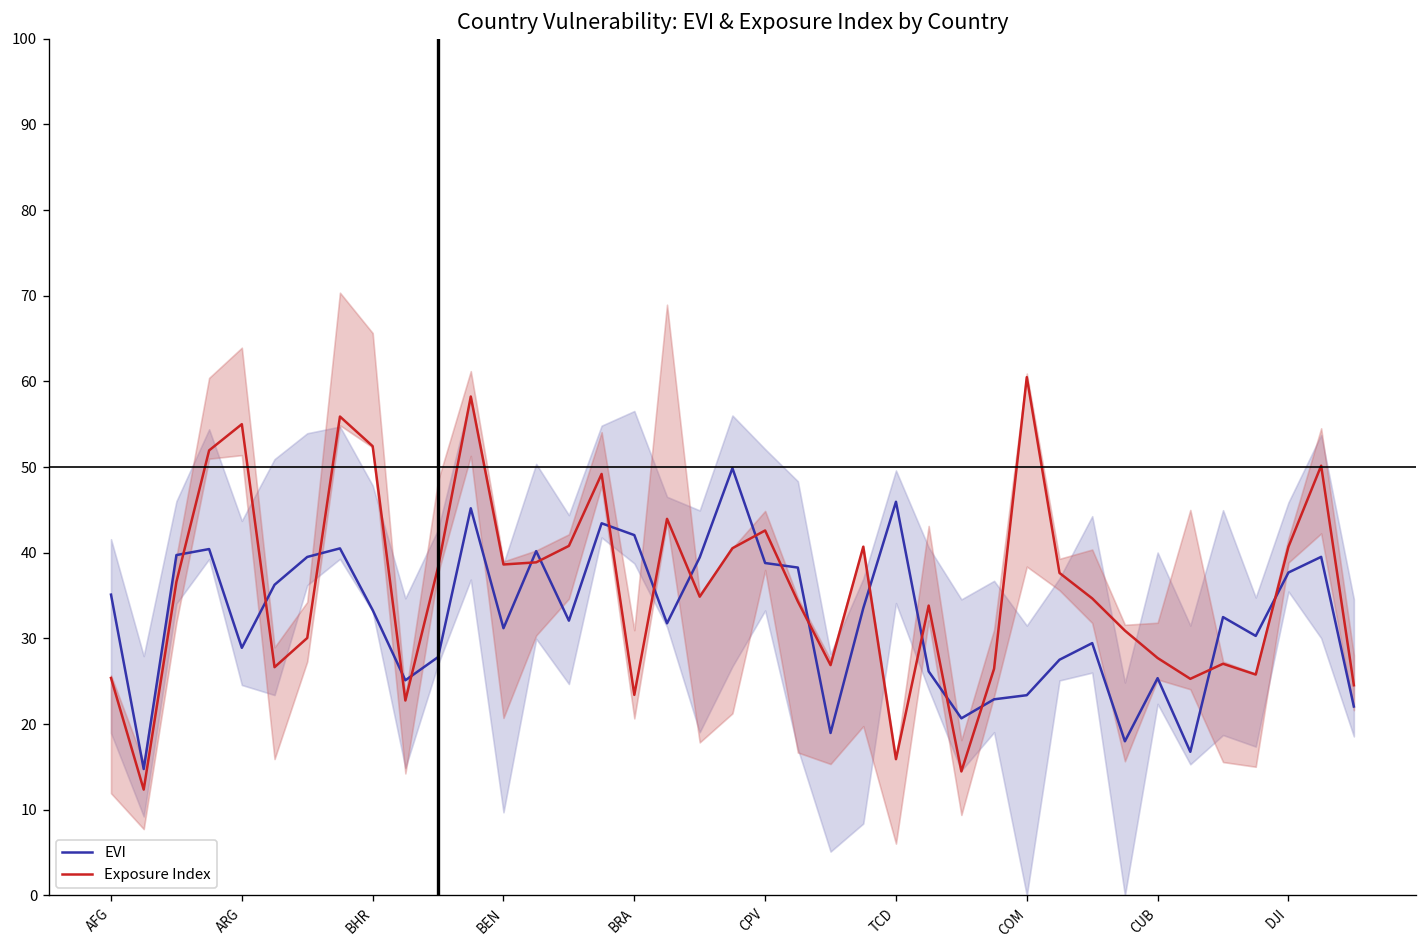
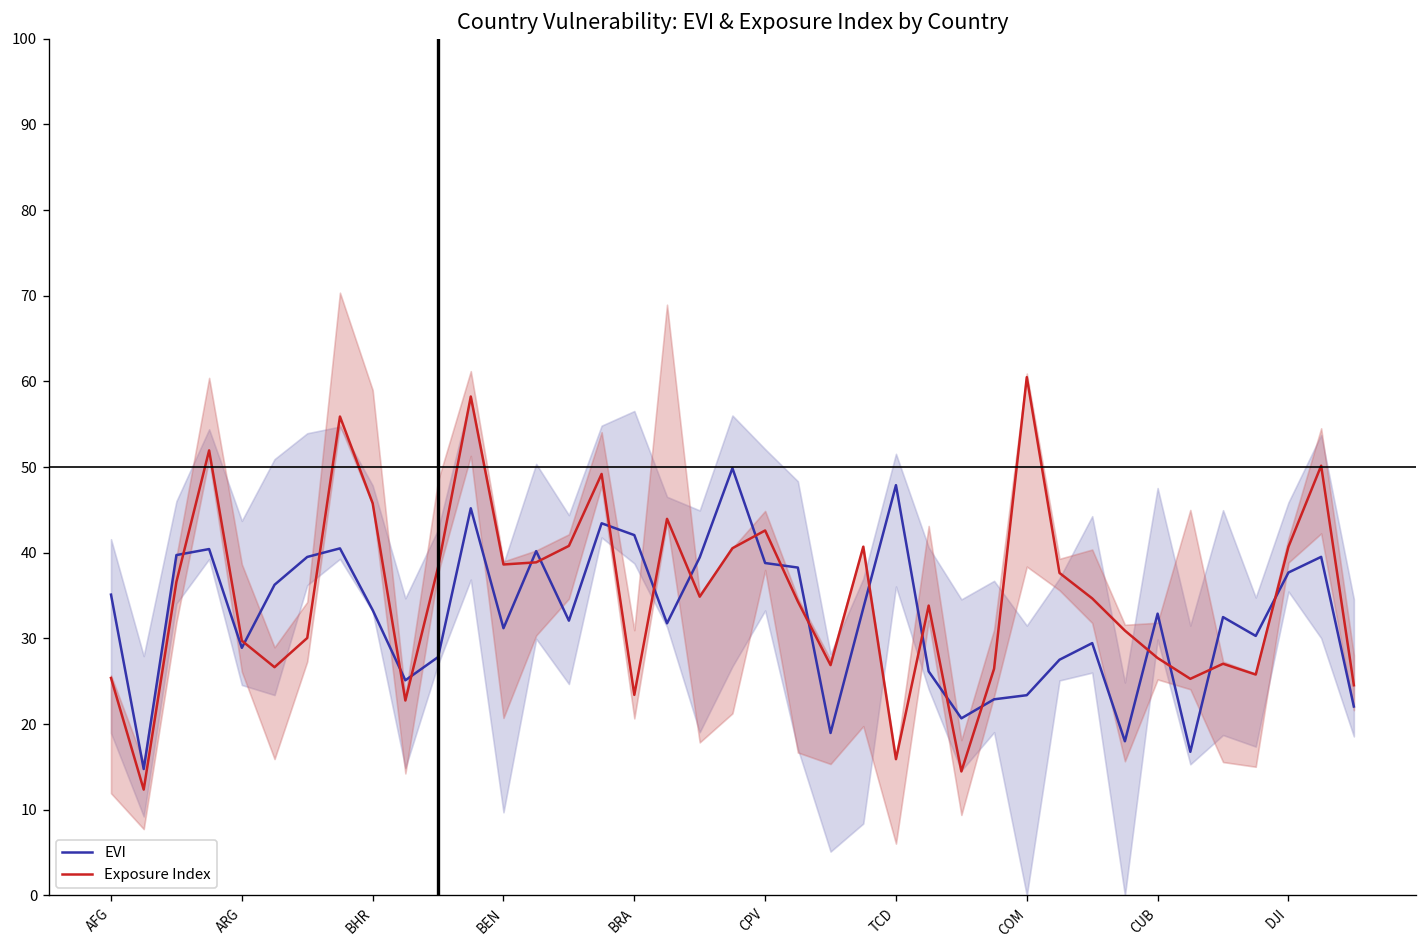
Exposure Index, ARG: 55 -> 30
Exposure Index, BHR: 52 -> 46
EVI, TCD: 46 -> 48
EVI, CUB: 25 -> 33
